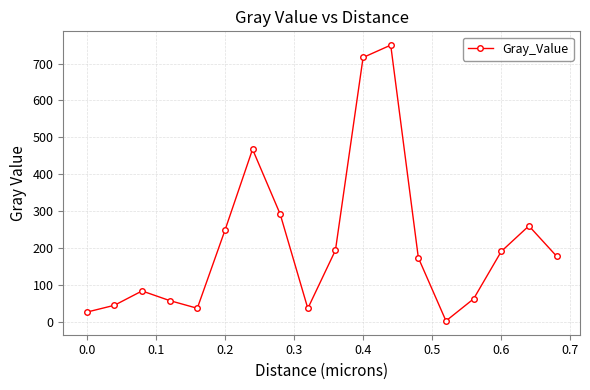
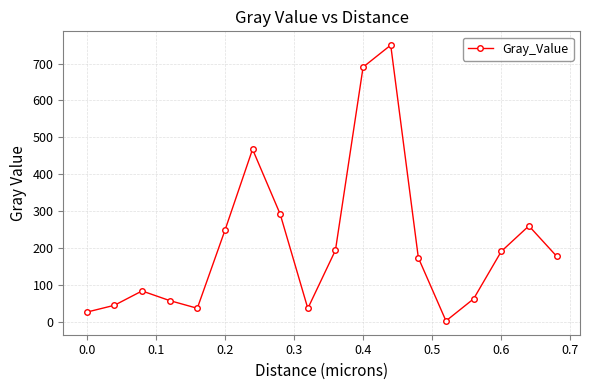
0.4: 720 -> 690
